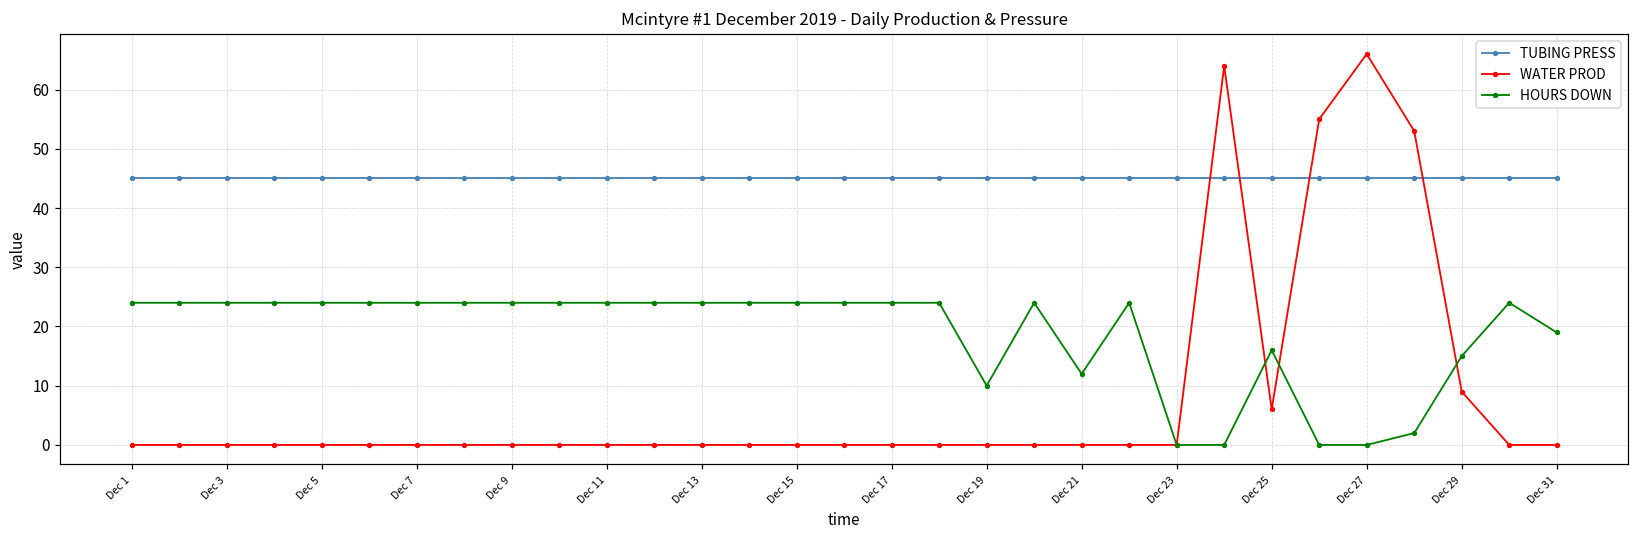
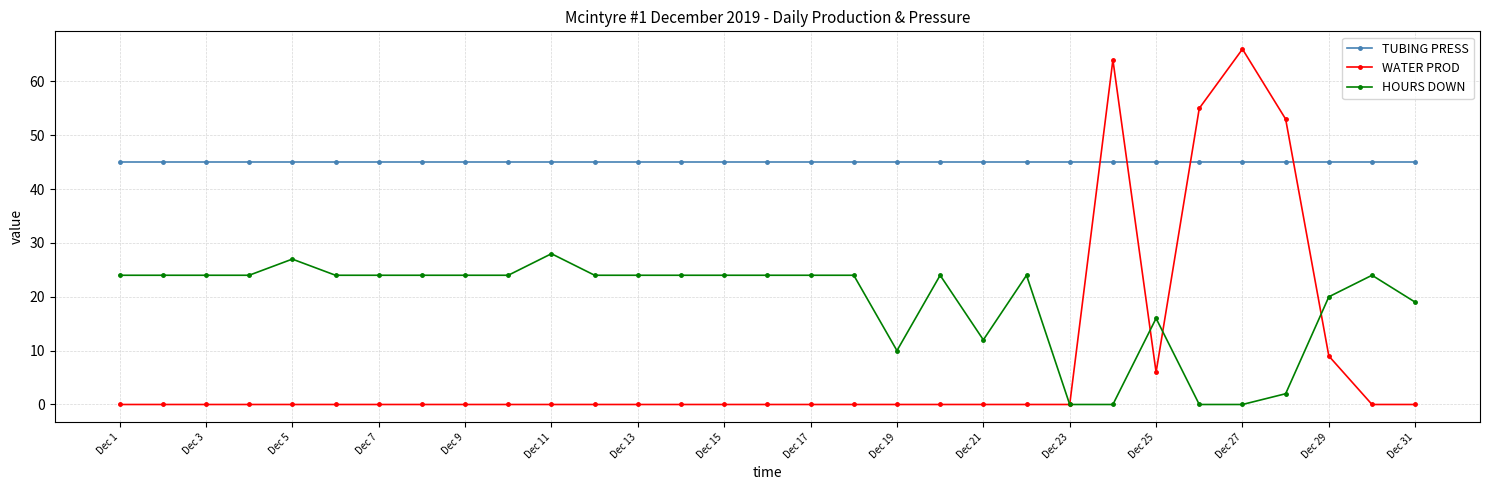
HOURS DOWN, Dec 5: 24 -> 27
HOURS DOWN, Dec 11: 24 -> 28
HOURS DOWN, Dec 29: 15 -> 20
